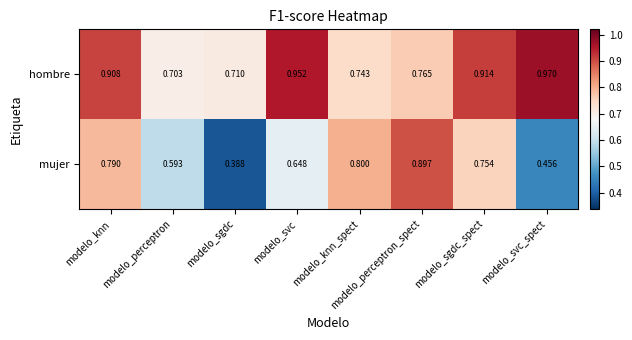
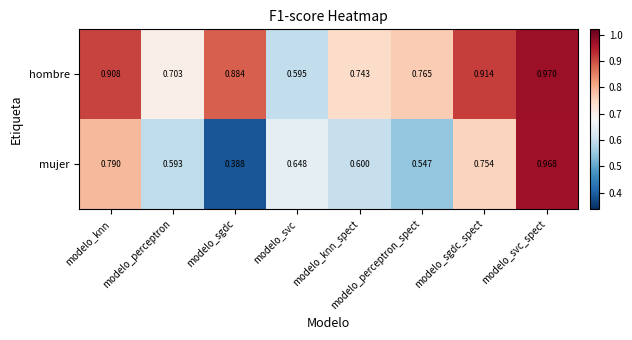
hombre, modelo_sgdc: 0.710 -> 0.884
hombre, modelo_svc: 0.952 -> 0.595
mujer, modelo_knn_spect: 0.800 -> 0.600
mujer, modelo_perceptron_spect: 0.897 -> 0.547
mujer, modelo_svc_spect: 0.456 -> 0.968
